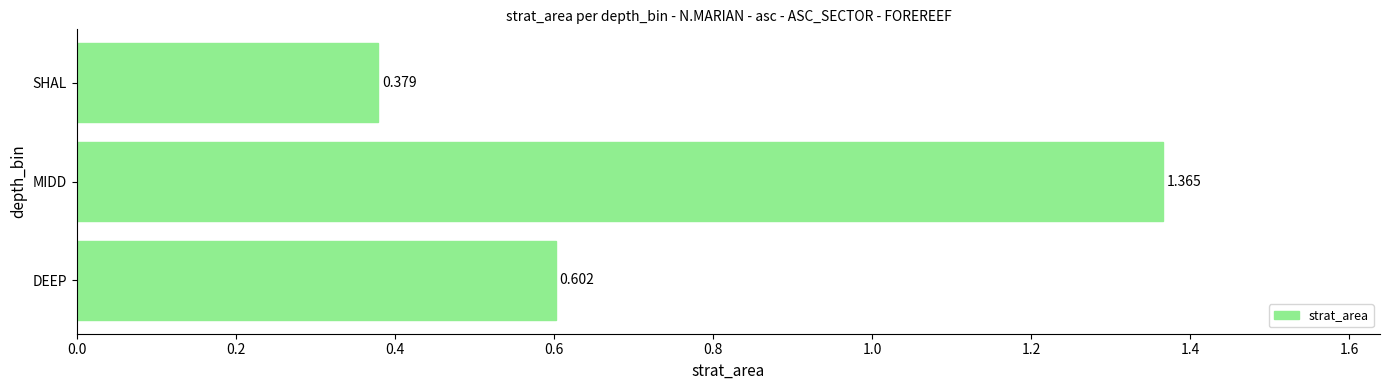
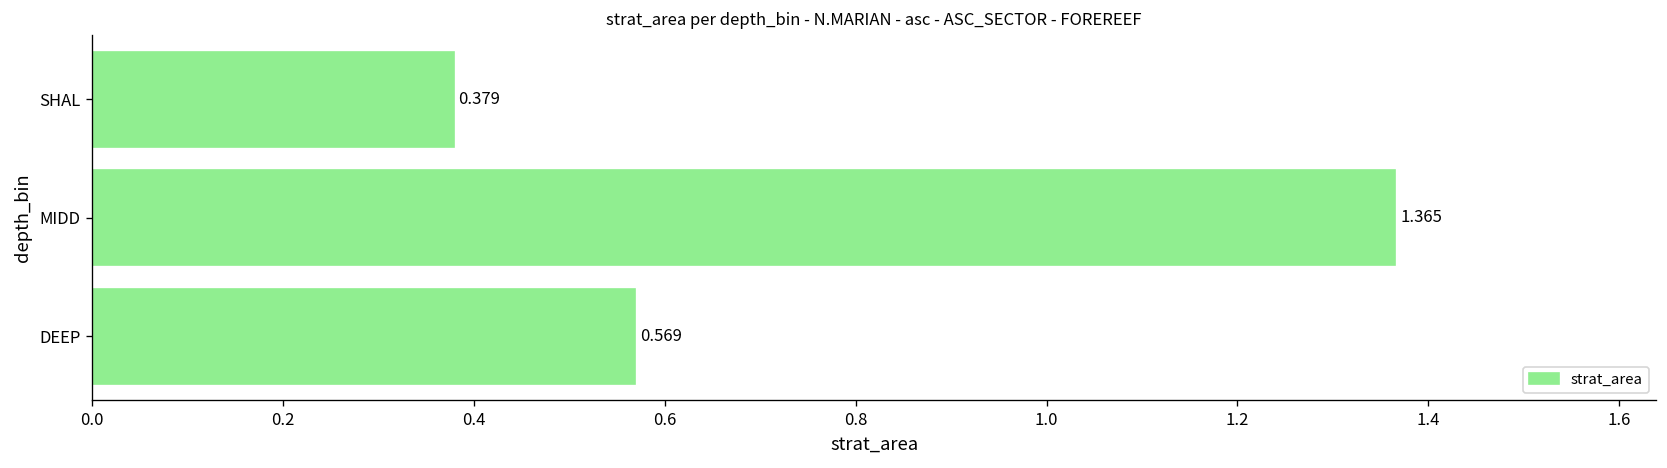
DEEP: 0.602 -> 0.569
